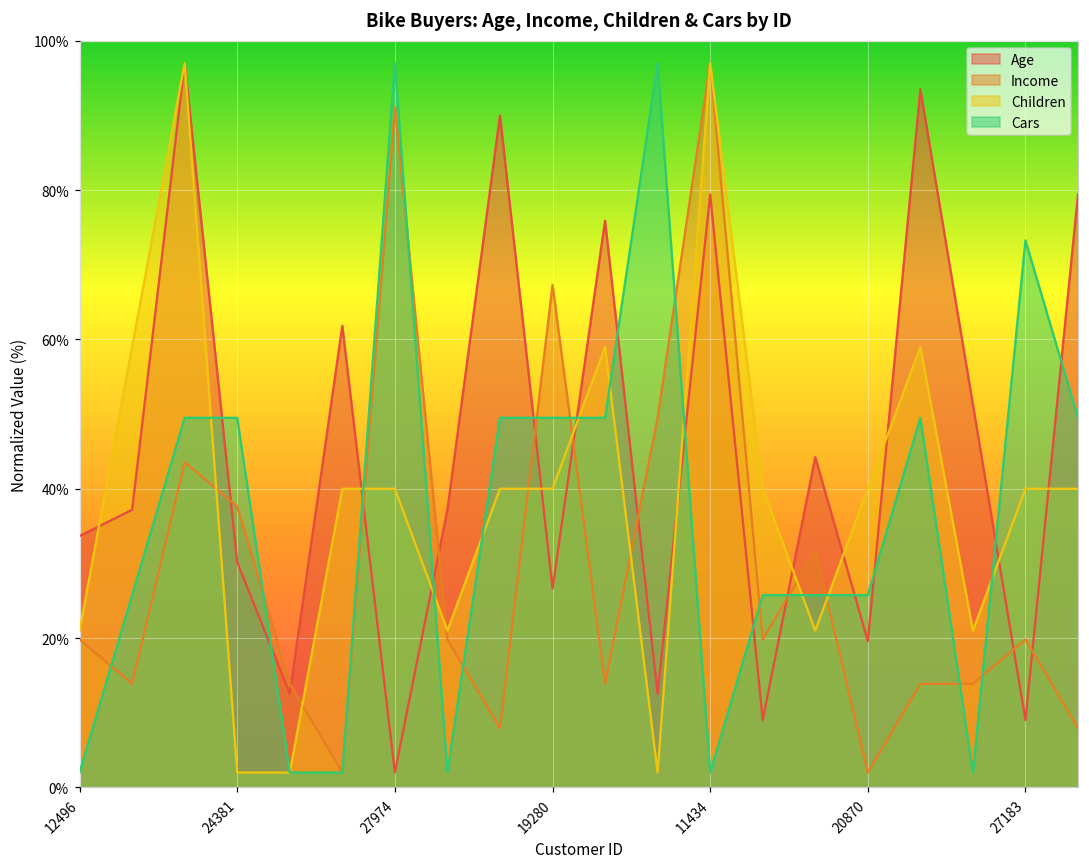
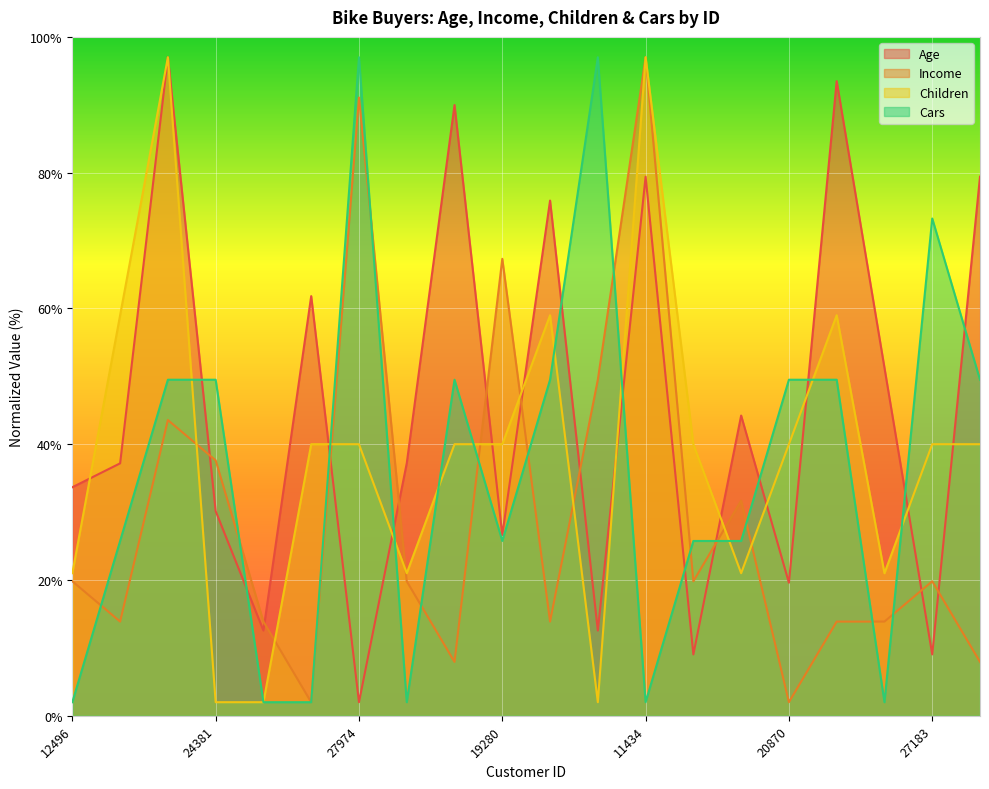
Cars, 19280: 50% -> 26%
Cars, 20870: 26% -> 50%
